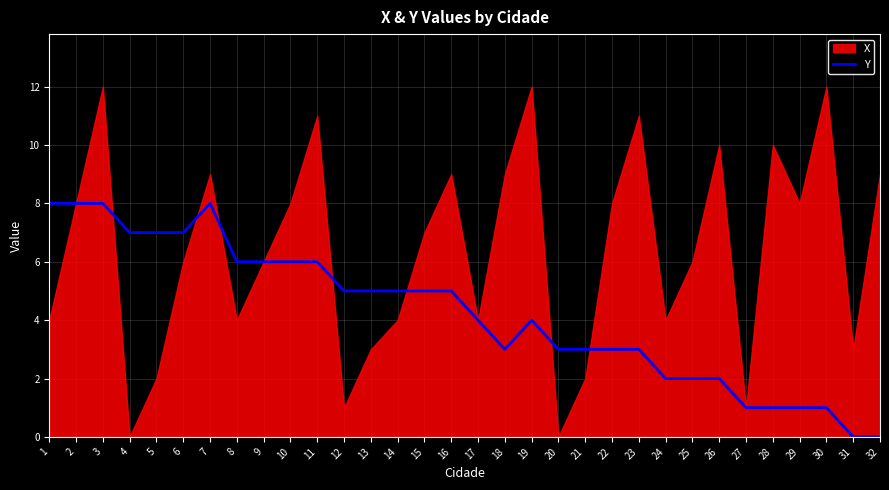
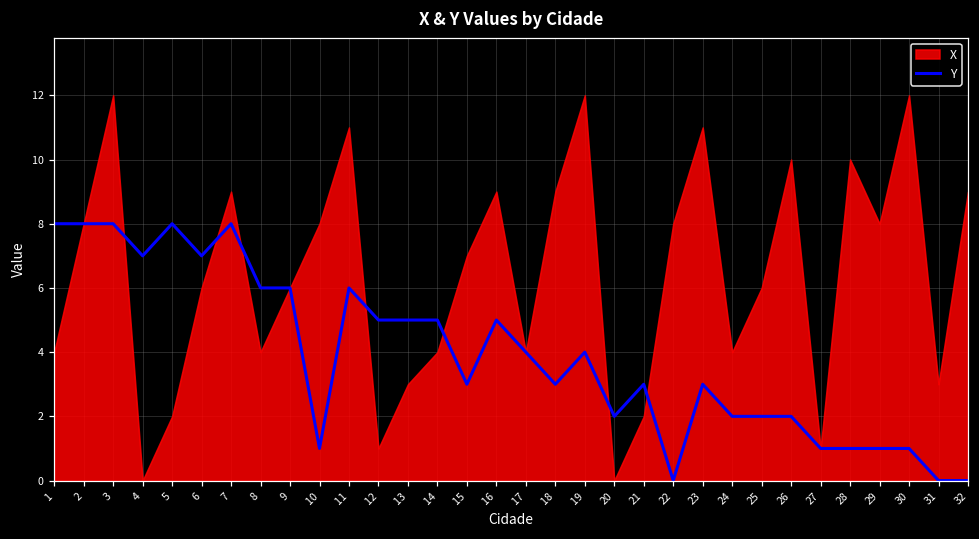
Y, 5: 7 -> 8
Y, 10: 6 -> 1
Y, 15: 5 -> 3
Y, 20: 3 -> 2
Y, 22: 3 -> 0
